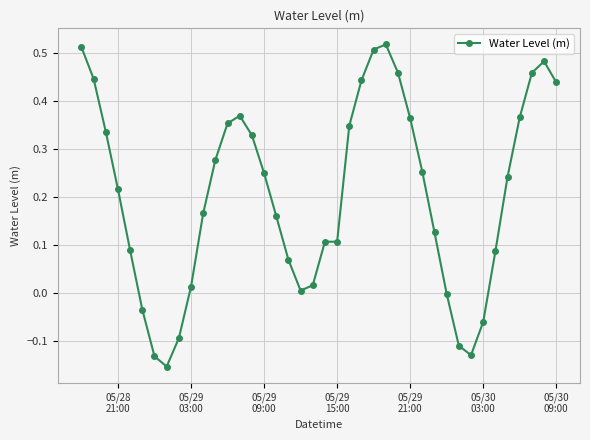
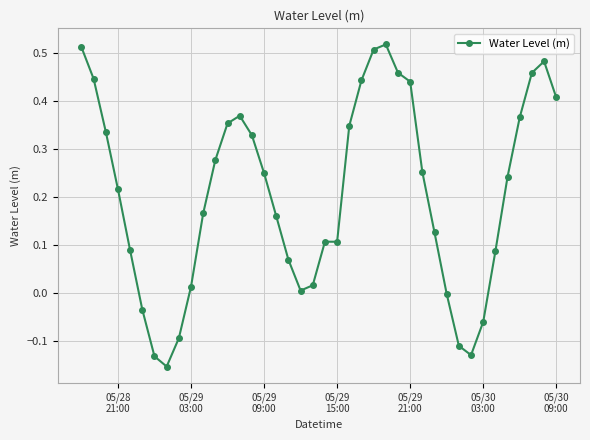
05/29 21:00: 0.36 -> 0.44
05/30 09:00: 0.44 -> 0.41
